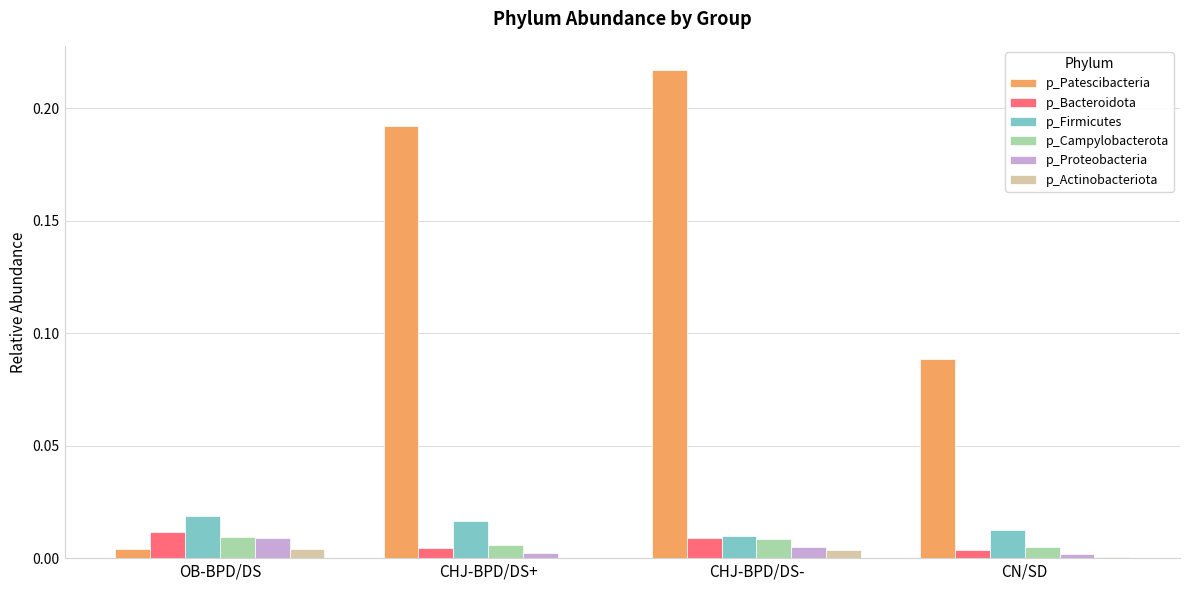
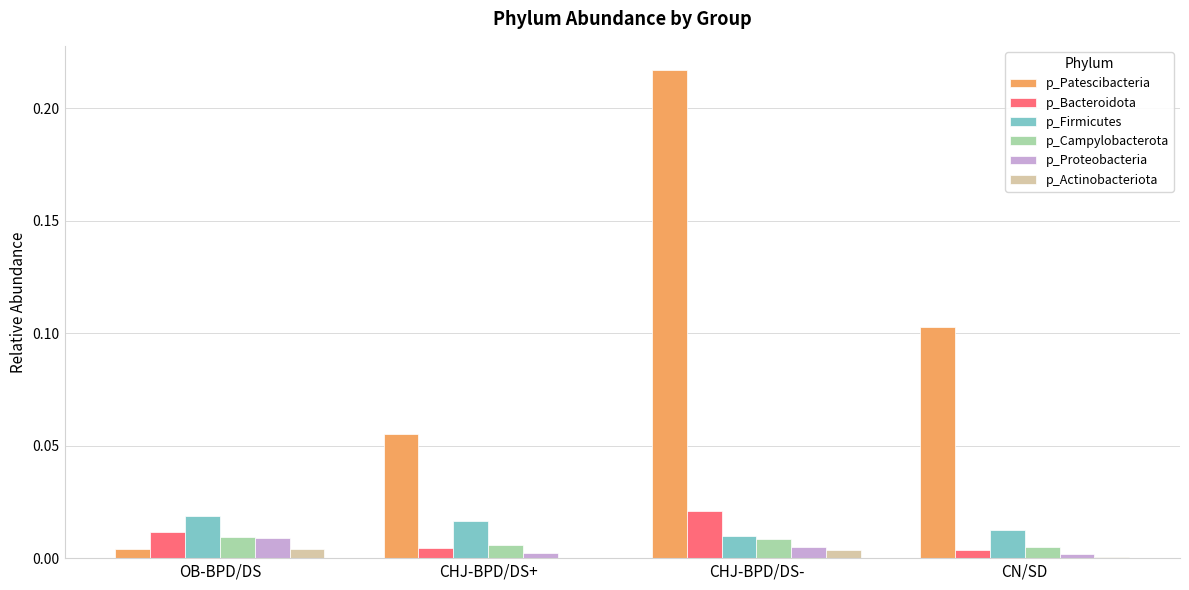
p_Patescibacteria, CHJ-BPD/DS+: 0.192 -> 0.055
p_Bacteroidota, CHJ-BPD/DS-: 0.009 -> 0.021
p_Patescibacteria, CN/SD: 0.089 -> 0.103
